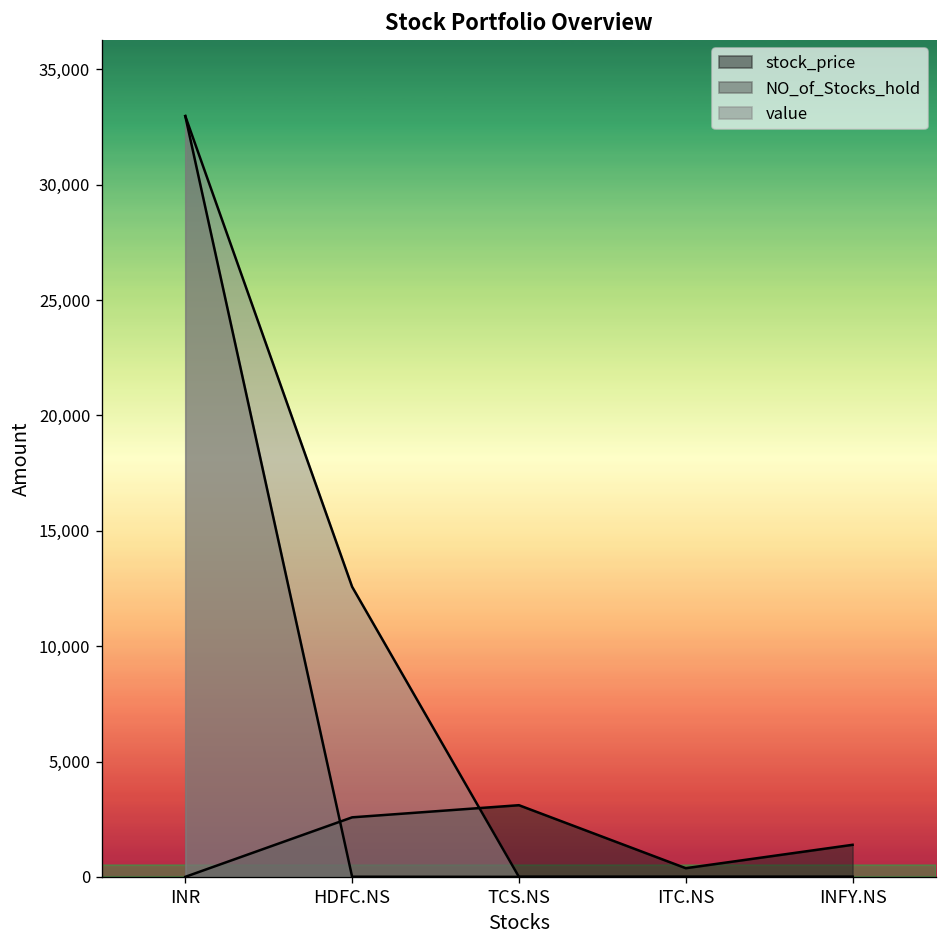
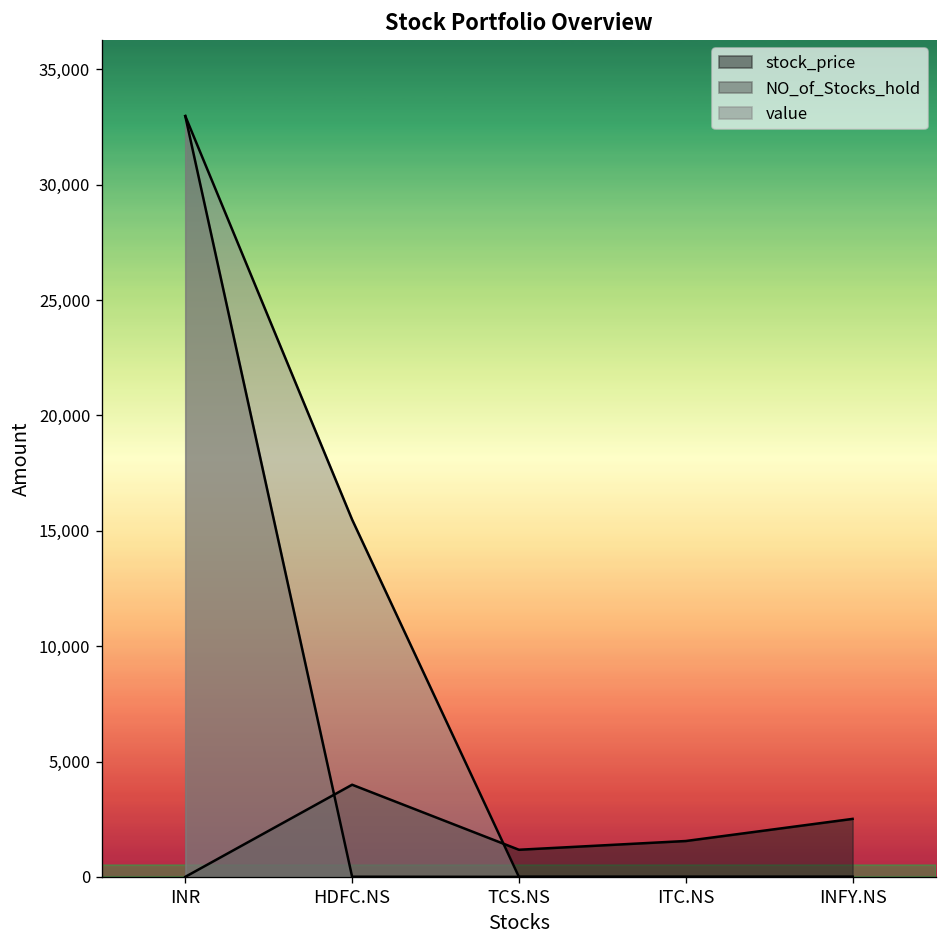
stock_price, HDFC.NS: 2,600 -> 4,000
value, HDFC.NS: 12,600 -> 15,500
stock_price, TCS.NS: 3,100 -> 1,200
stock_price, ITC.NS: 400 -> 1,600
stock_price, INFY.NS: 1,400 -> 2,500
